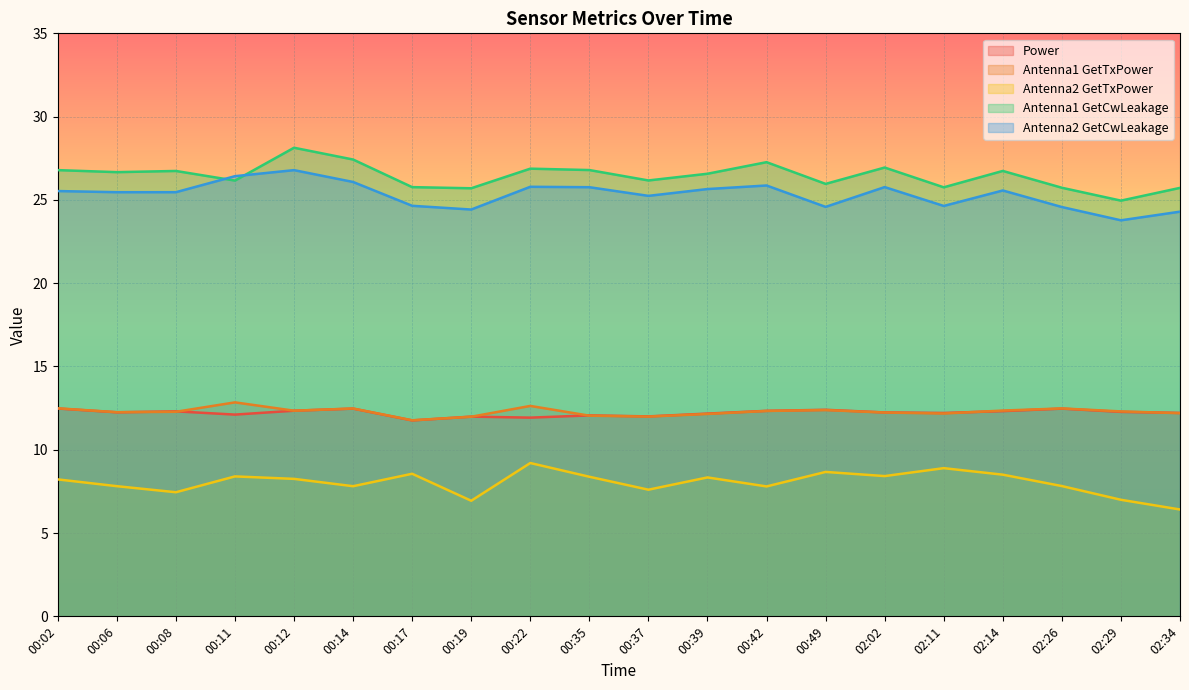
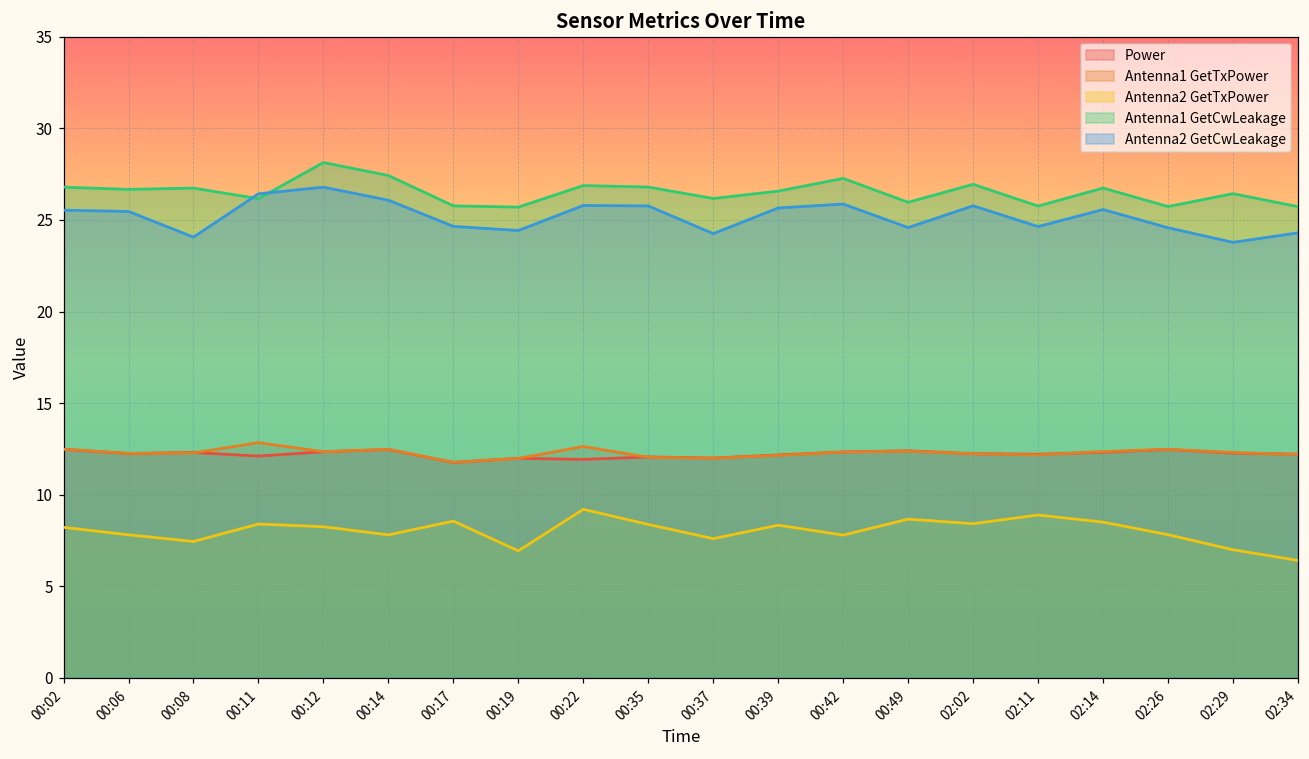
Antenna2 GetCwLeakage, 00:08: 25.5 -> 24.1
Antenna2 GetCwLeakage, 00:37: 25.2 -> 24.3
Antenna1 GetCwLeakage, 02:29: 25.0 -> 26.4
